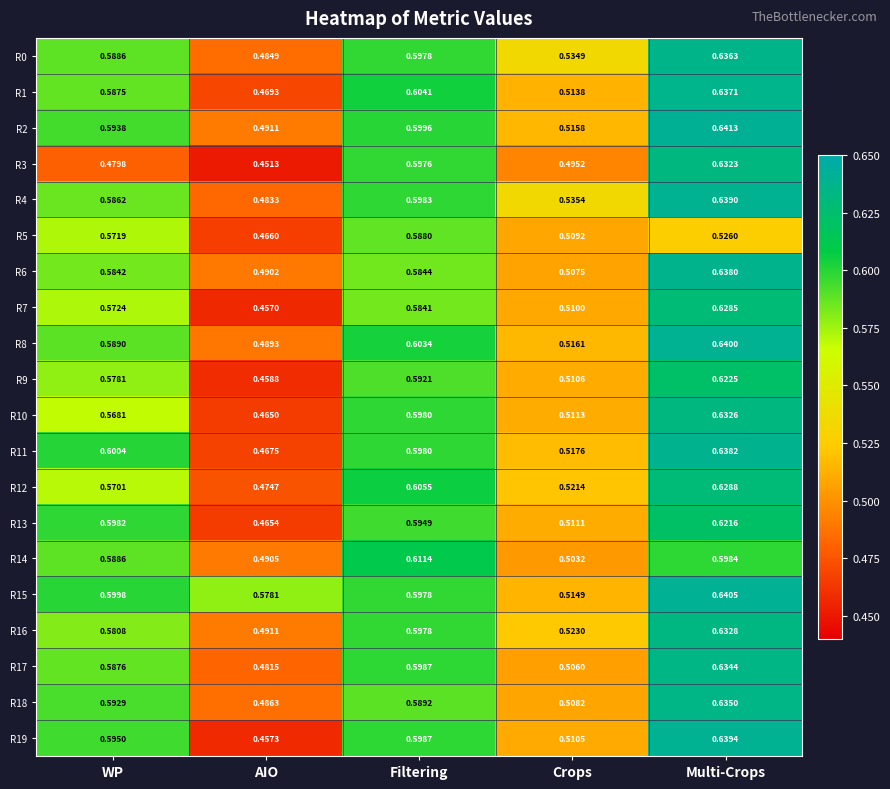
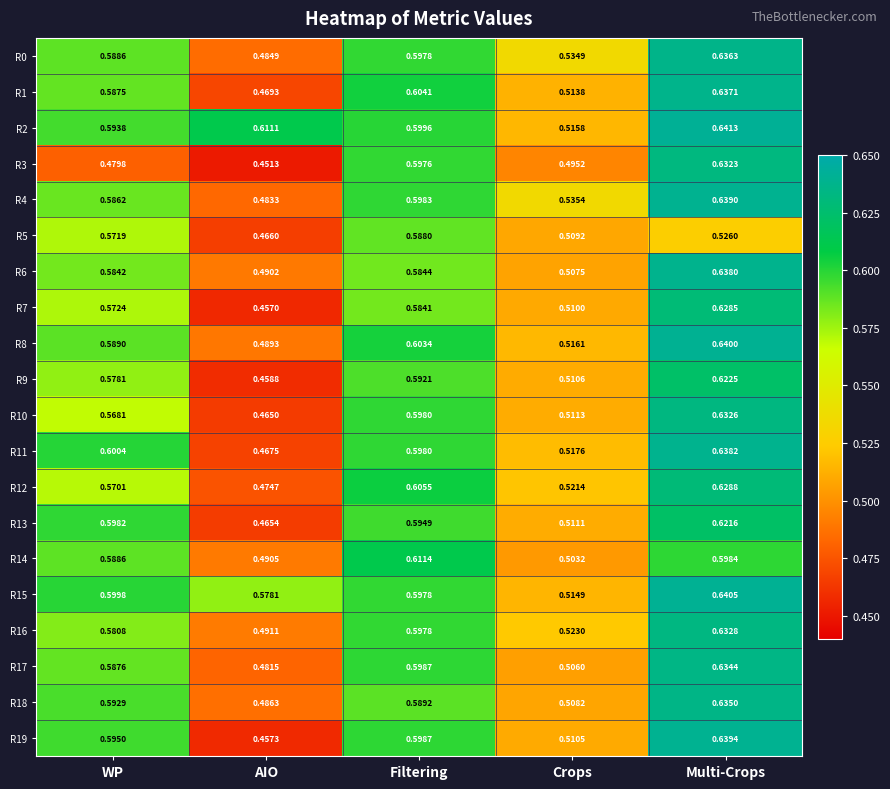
R2, AIO: 0.4911 -> 0.6111
